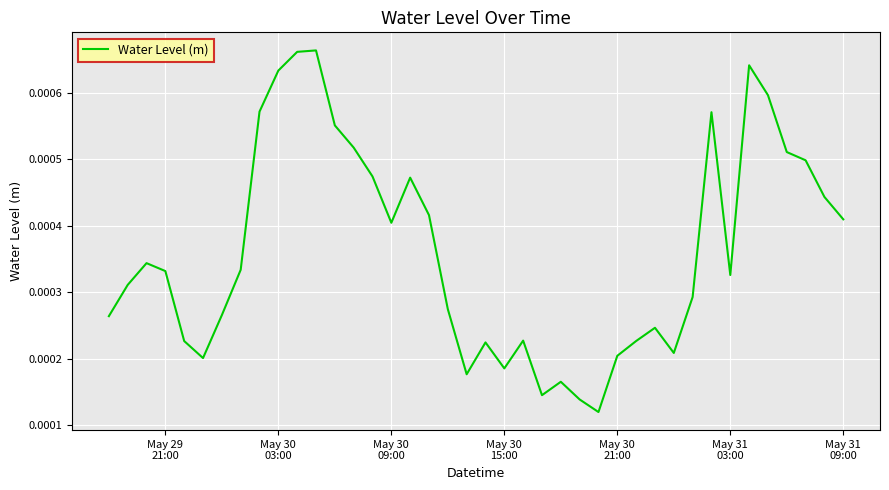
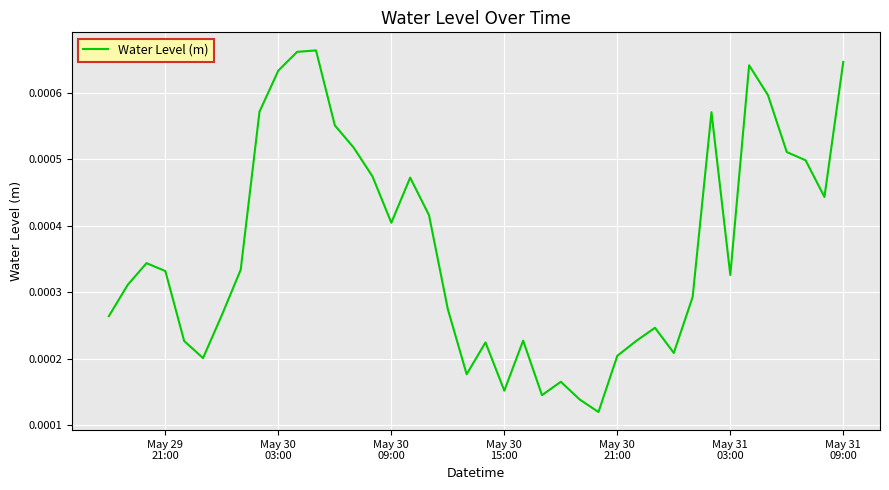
May 30 15:00: 0.00019 -> 0.00015
May 31 09:00: 0.00041 -> 0.00065
